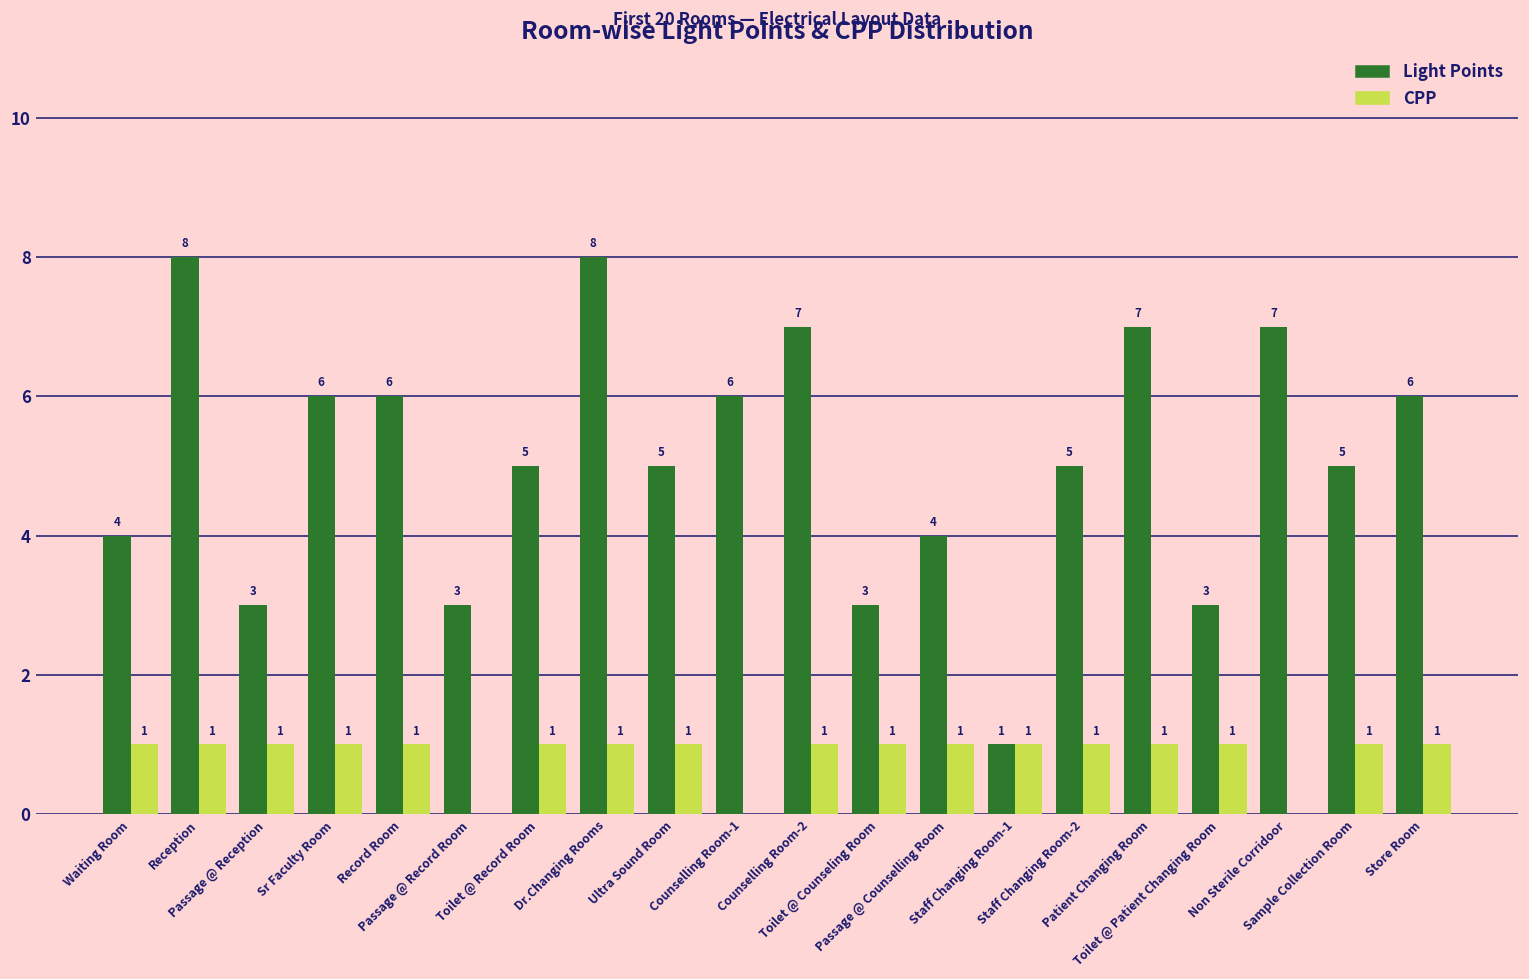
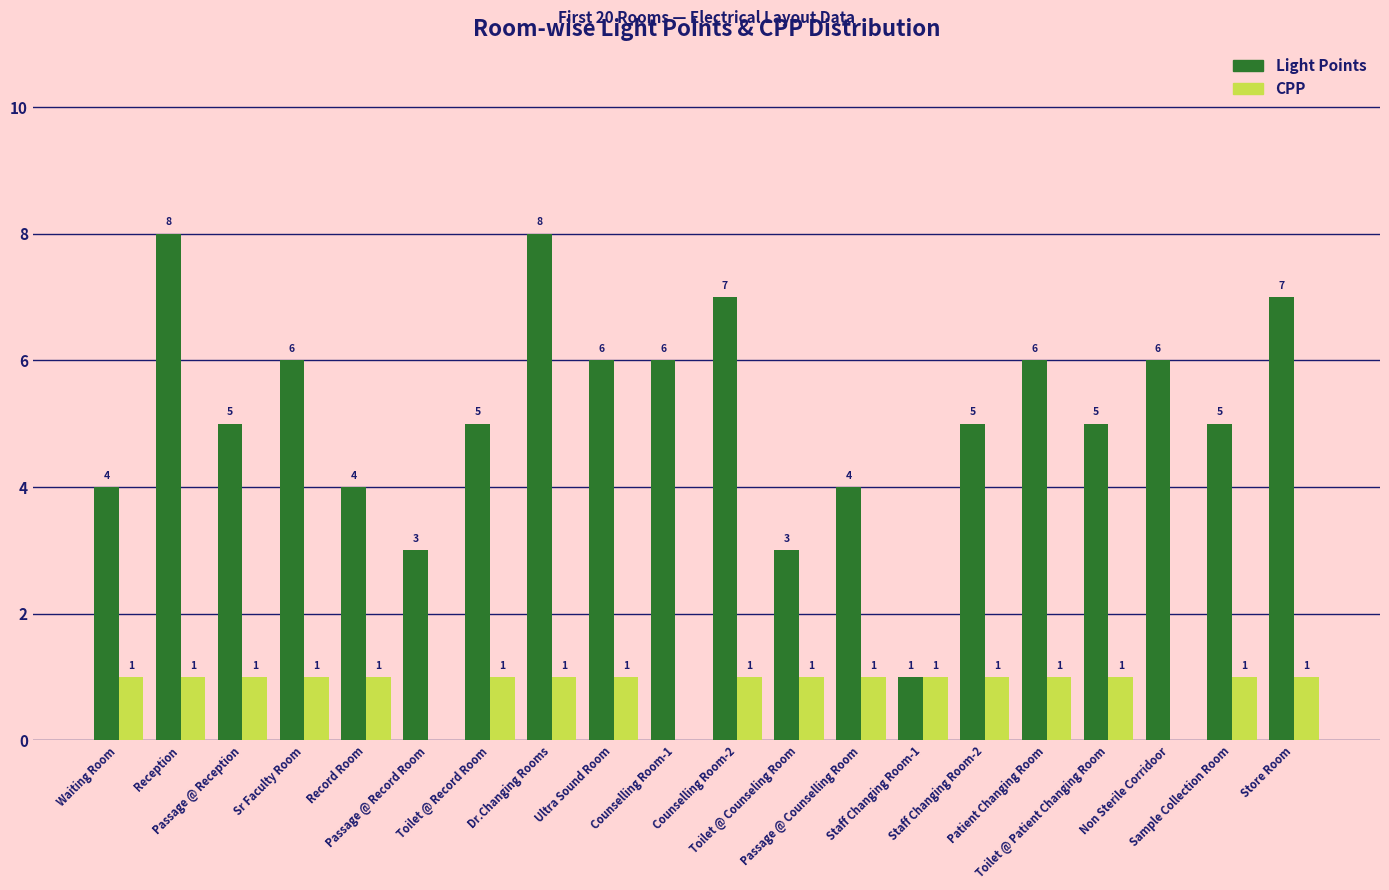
Light Points, Passage @ Reception: 3 -> 5
Light Points, Record Room: 6 -> 4
Light Points, Ultra Sound Room: 5 -> 6
Light Points, Patient Changing Room: 7 -> 6
Light Points, Toilet @ Patient Changing Room: 3 -> 5
Light Points, Non Sterile Corridoor: 7 -> 6
Light Points, Store Room: 6 -> 7
